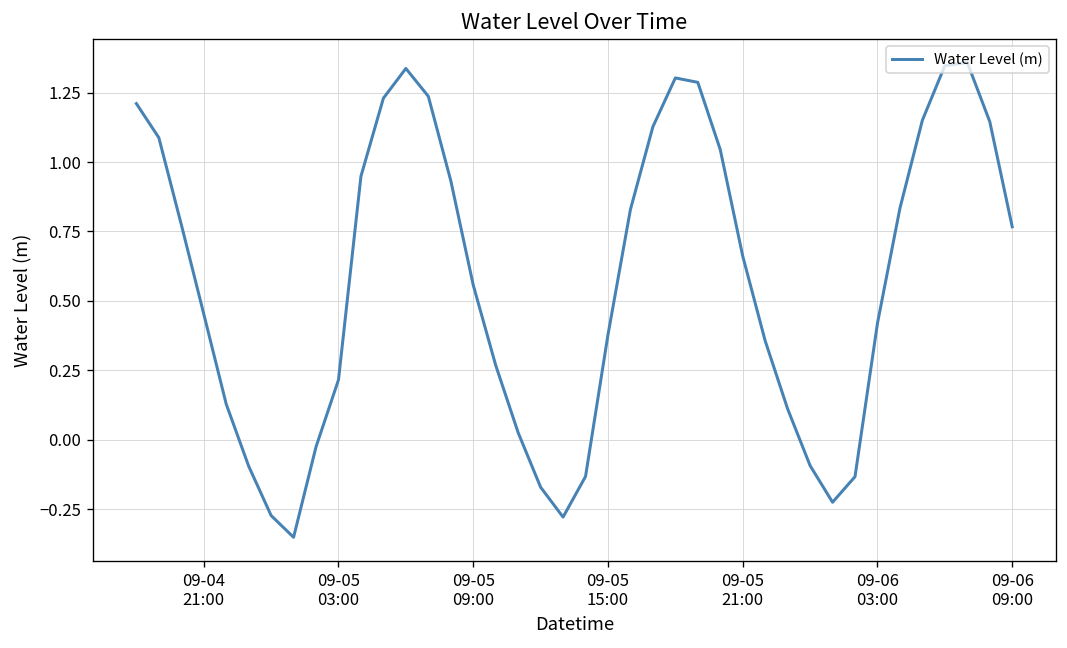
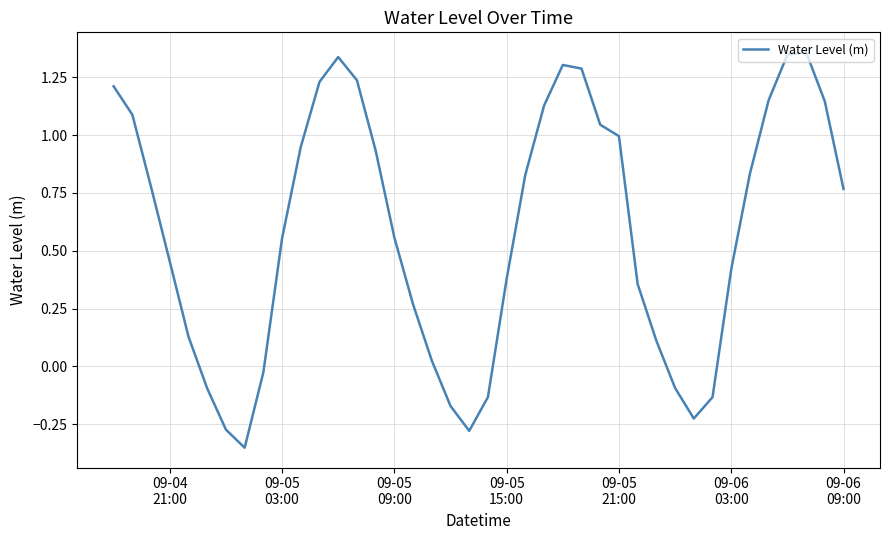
09-05 03:00: 0.22 -> 0.55
09-05 21:00: 0.66 -> 1.00
